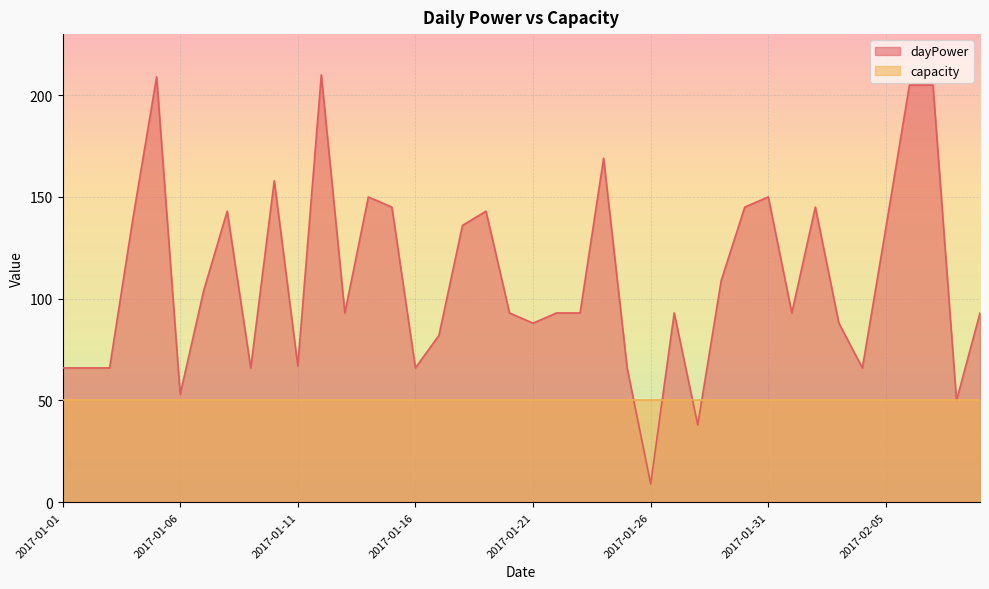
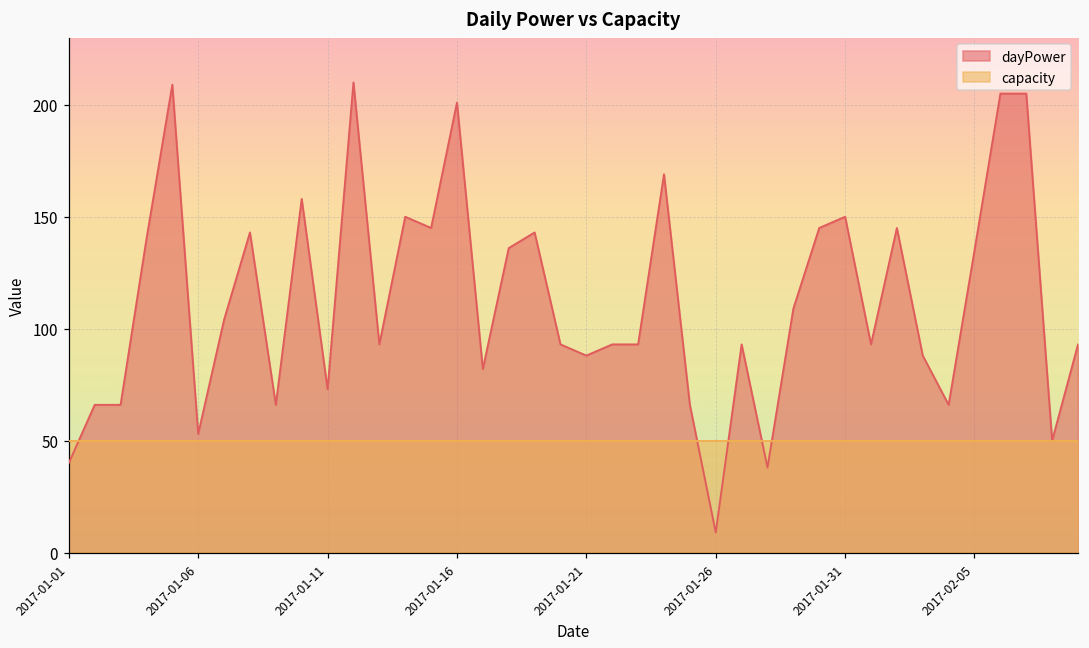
dayPower, 2017-01-01: 66 -> 40
dayPower, 2017-01-11: 67 -> 73
dayPower, 2017-01-16: 66 -> 201
